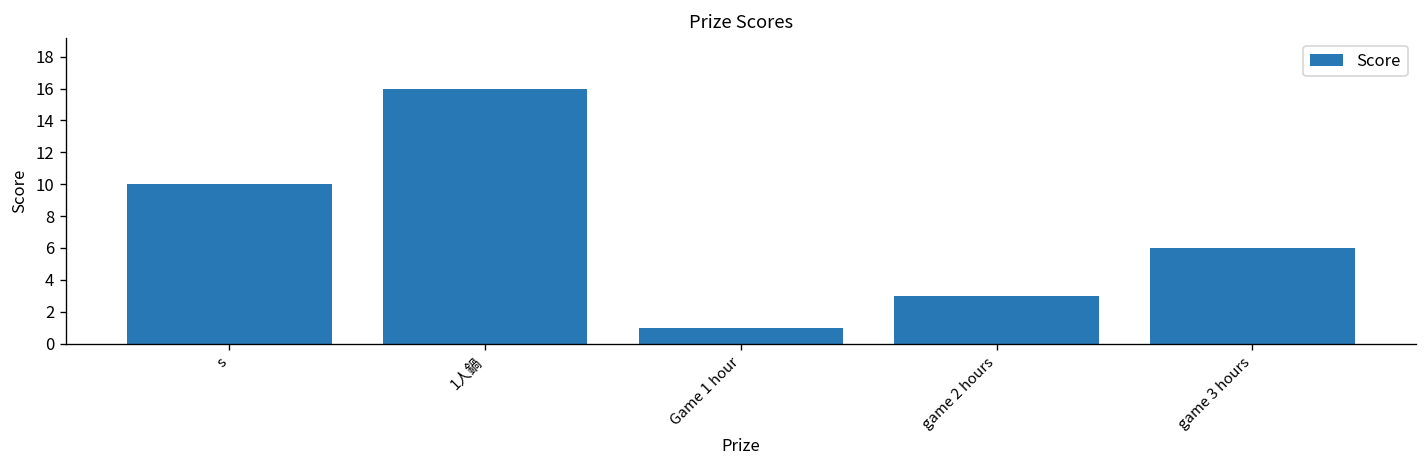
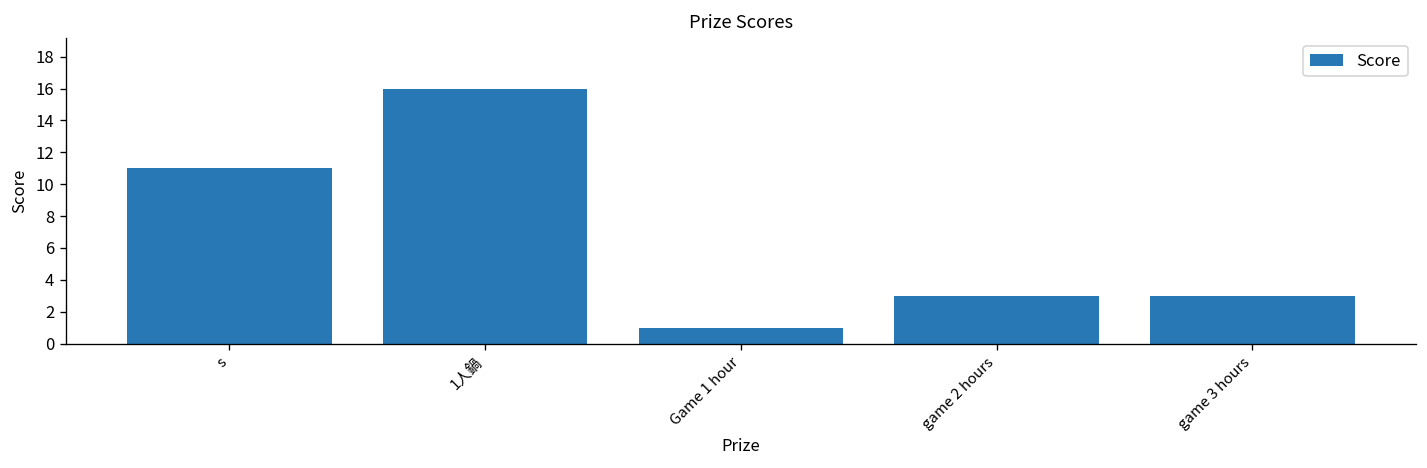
s: 10 -> 11
game 3 hours: 6 -> 3
